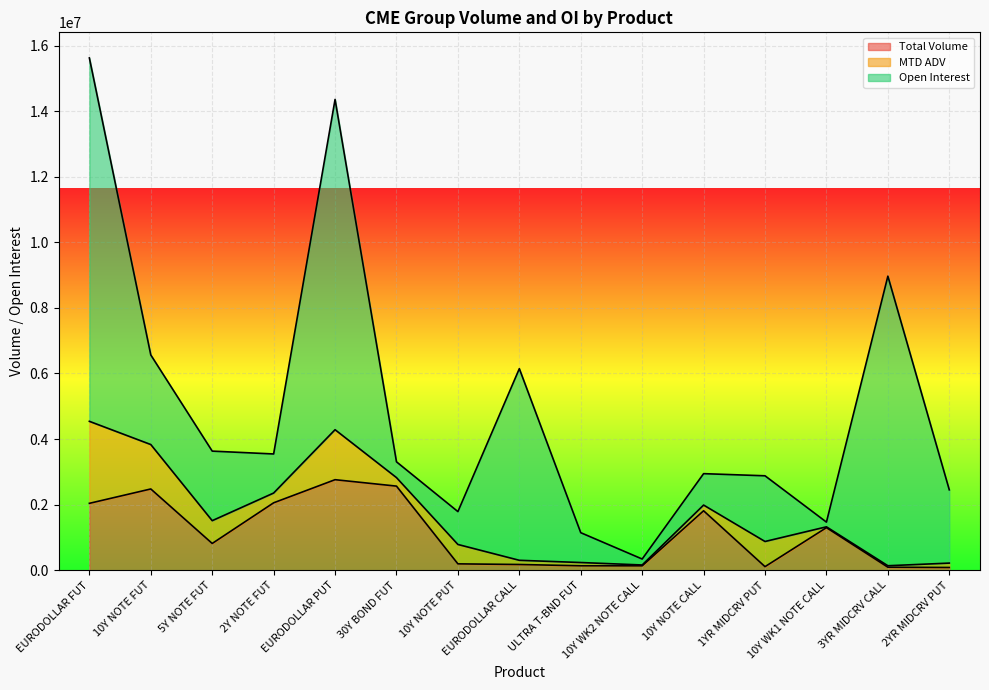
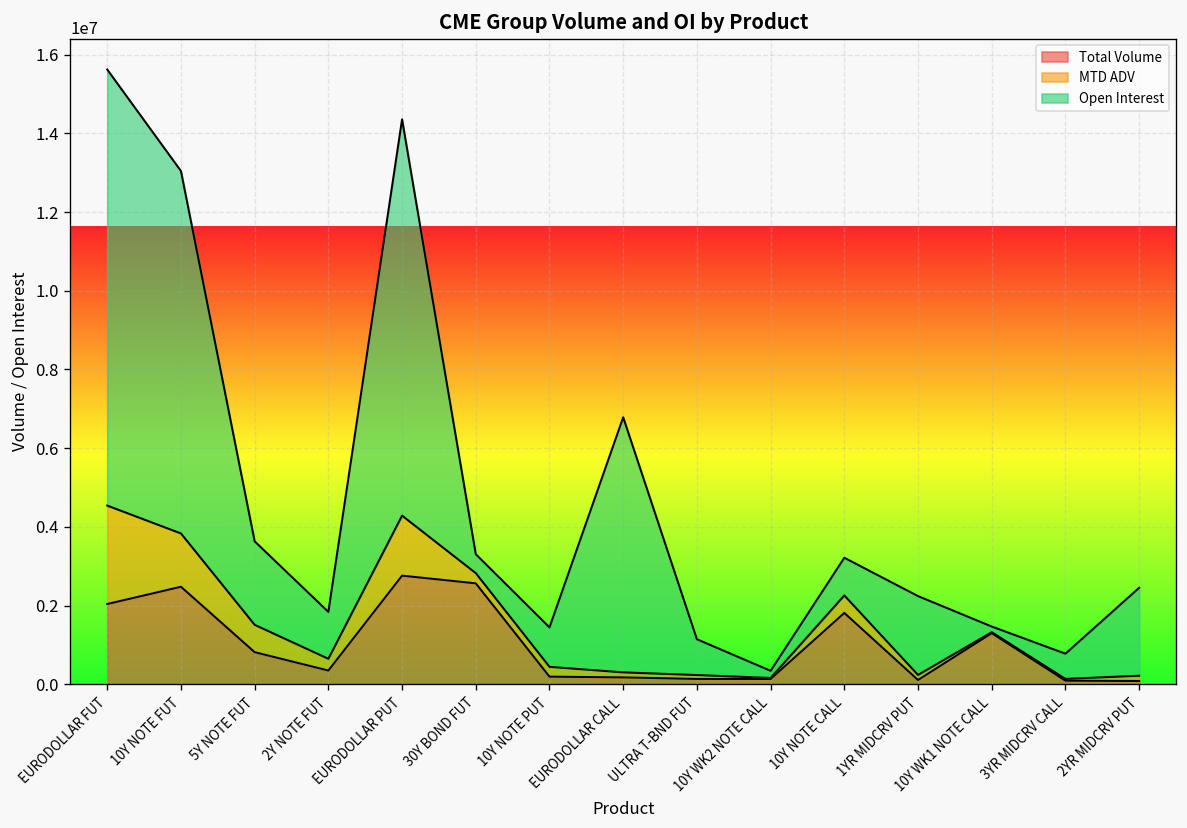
Open Interest, 10Y NOTE FUT: 2700000 -> 9200000
Total Volume, 2Y NOTE FUT: 2100000 -> 300000
MTD ADV, 10Y NOTE PUT: 600000 -> 200000
Open Interest, EURODOLLAR CALL: 5800000 -> 6500000
MTD ADV, 10Y NOTE CALL: 200000 -> 400000
MTD ADV, 1YR MIDCRV PUT: 800000 -> 100000
Open Interest, 3YR MIDCRV CALL: 8800000 -> 600000
